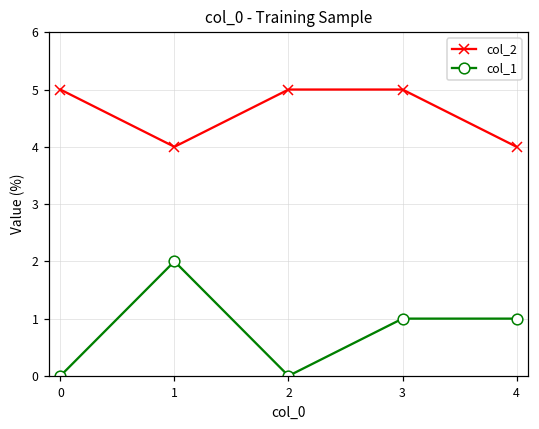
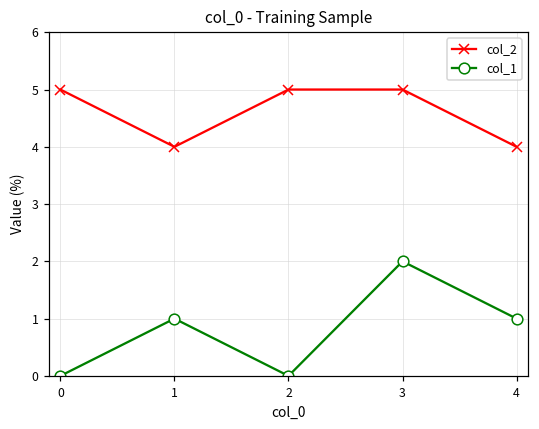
col_1, 1: 2 -> 1
col_1, 3: 1 -> 2
